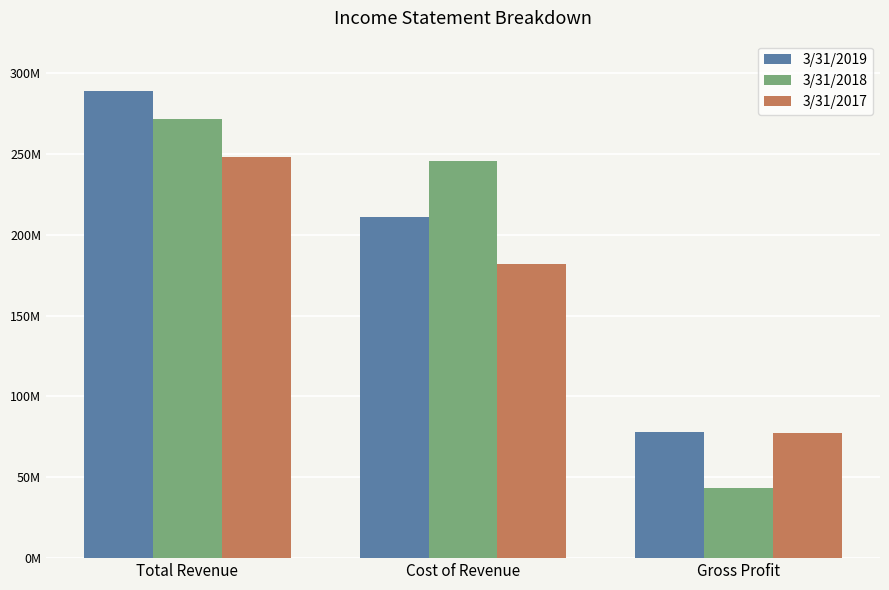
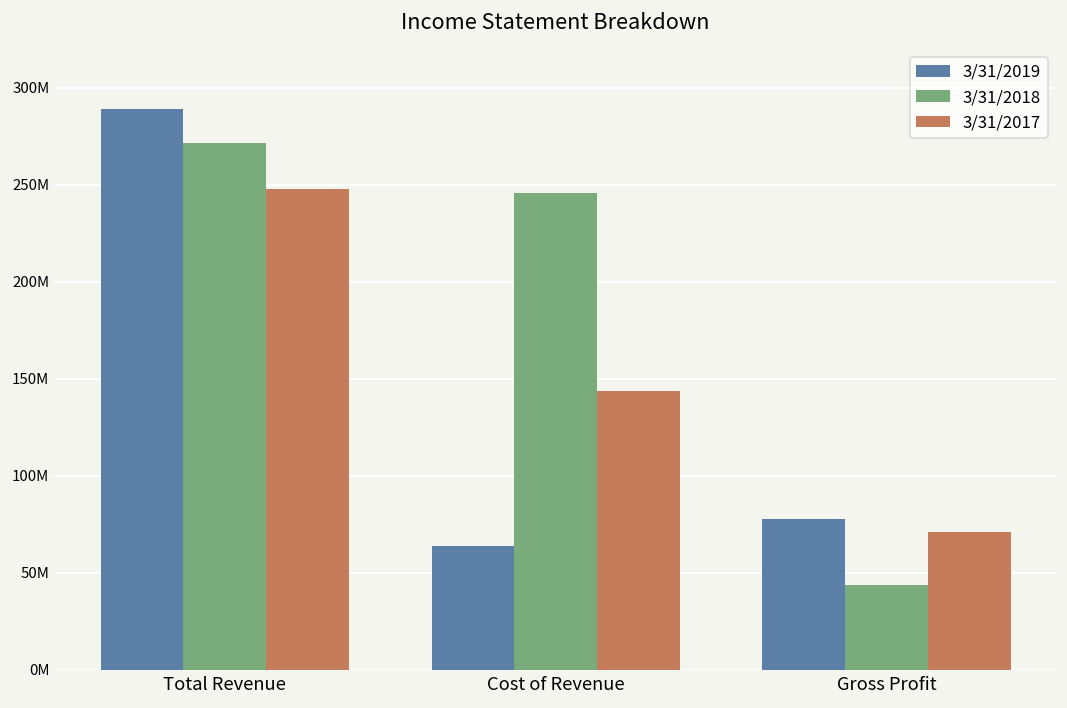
3/31/2019, Cost of Revenue: 211000000 -> 64000000
3/31/2017, Cost of Revenue: 182000000 -> 143000000
3/31/2017, Gross Profit: 78000000 -> 71000000
